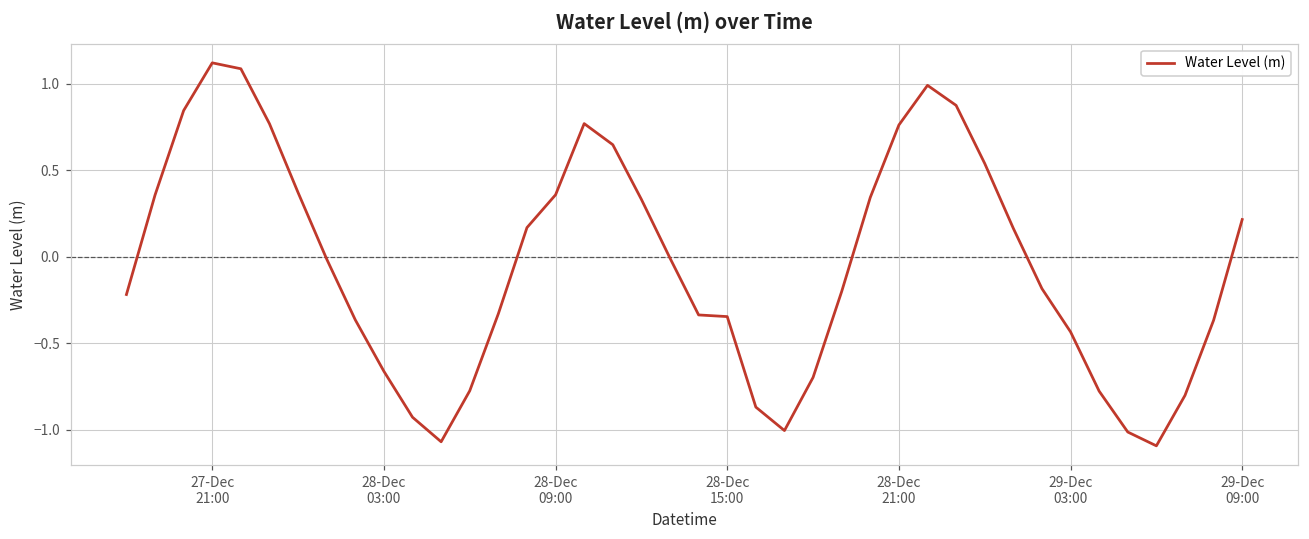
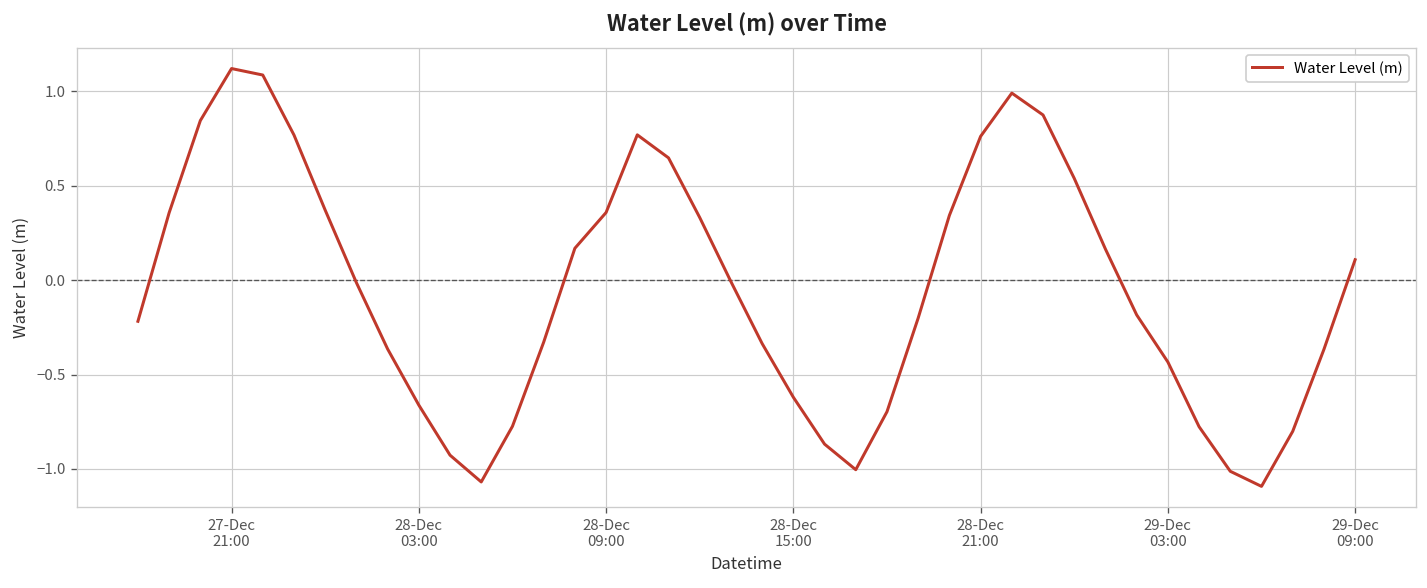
28-Dec 15:00: -0.35 -> -0.62
29-Dec 09:00: 0.22 -> 0.11
